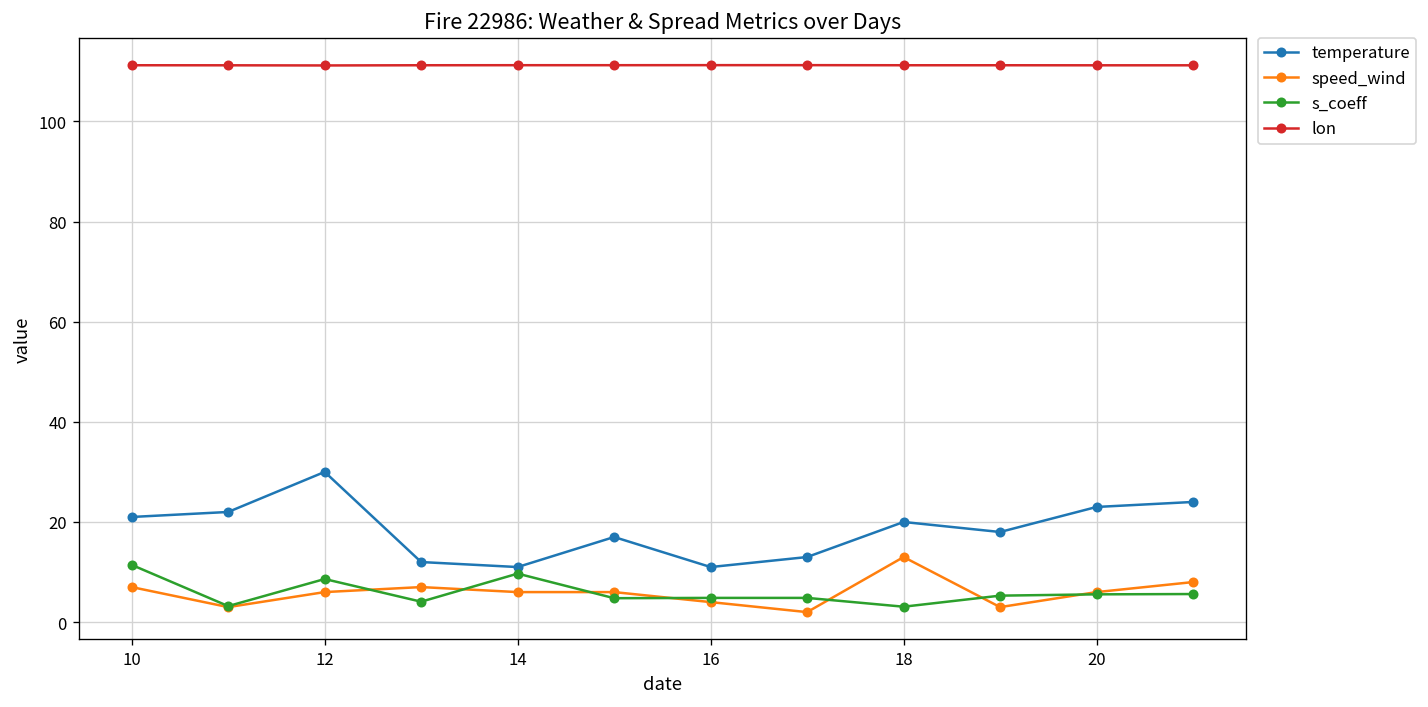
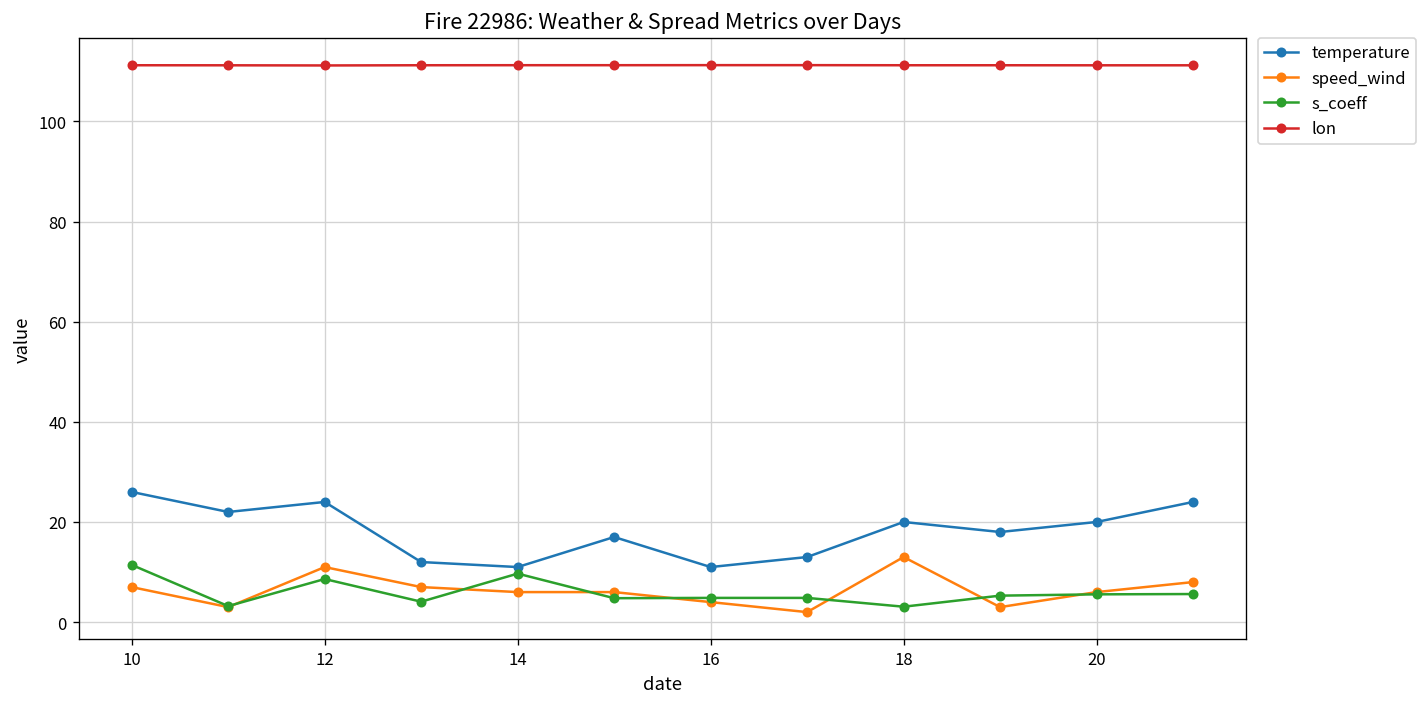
temperature, 10: 21 -> 26
temperature, 12: 30 -> 24
speed_wind, 12: 6 -> 11
temperature, 20: 23 -> 20
